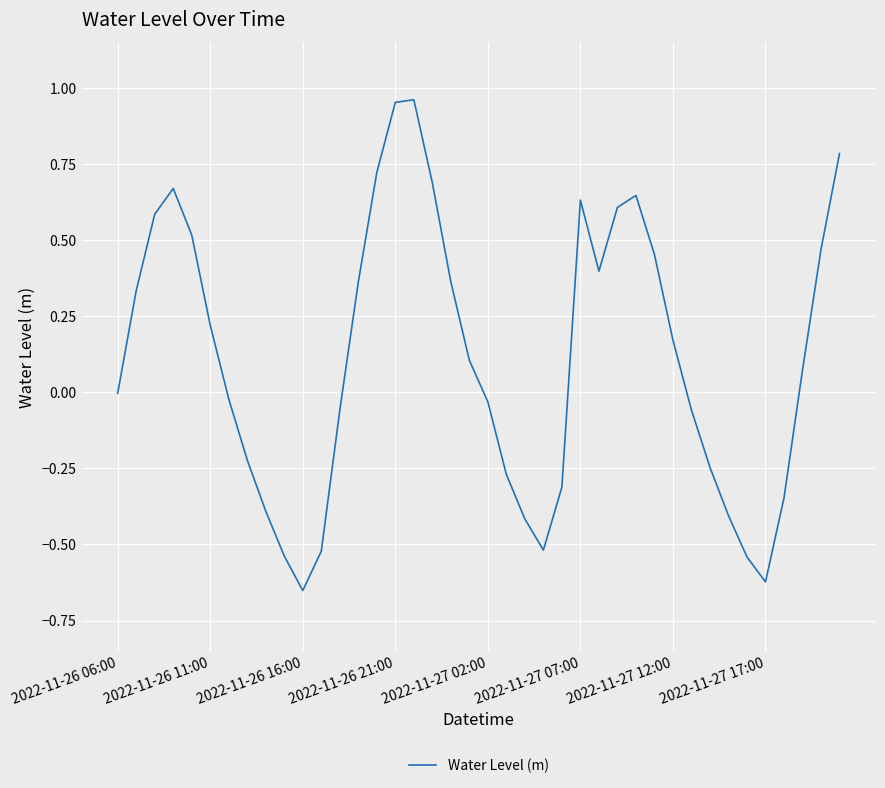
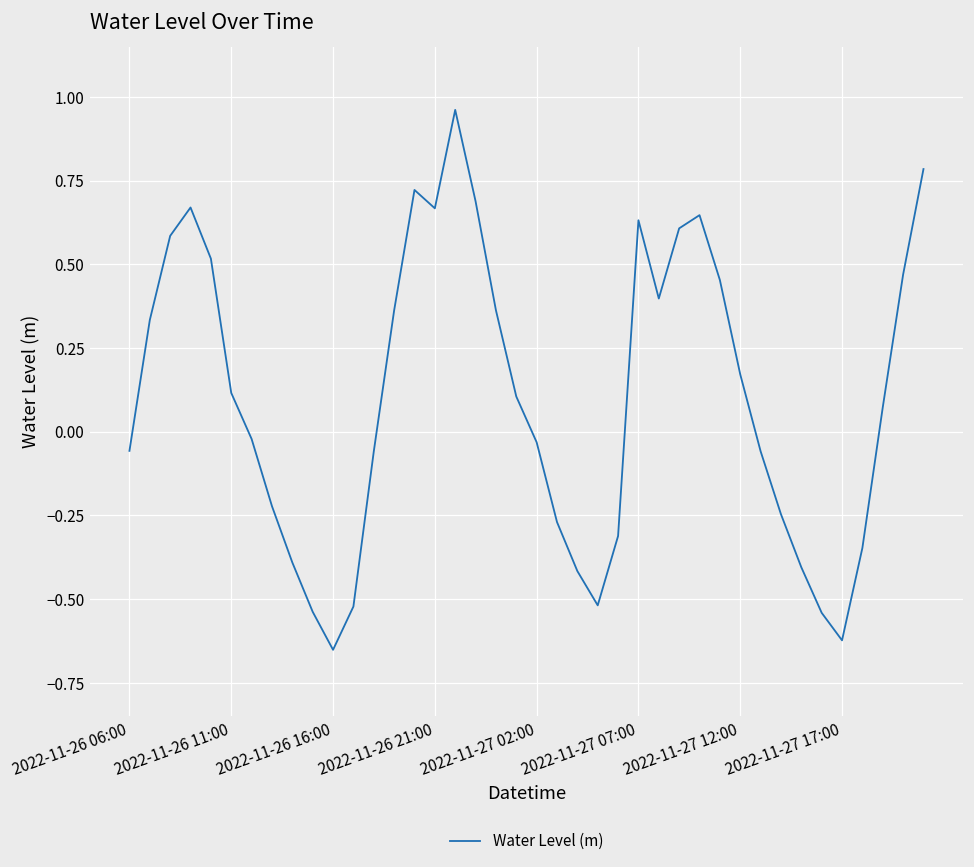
2022-11-26 06:00: 0.00 -> -0.06
2022-11-26 11:00: 0.22 -> 0.12
2022-11-26 21:00: 0.95 -> 0.67
